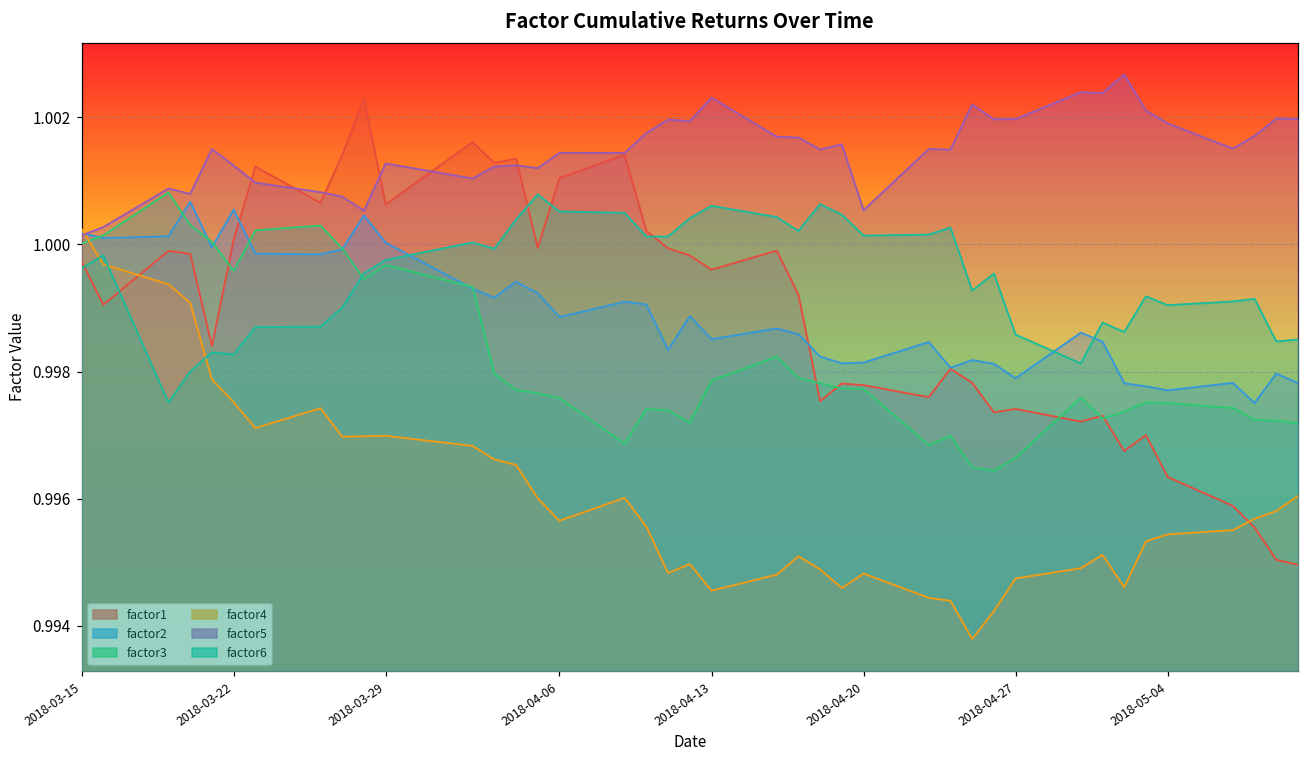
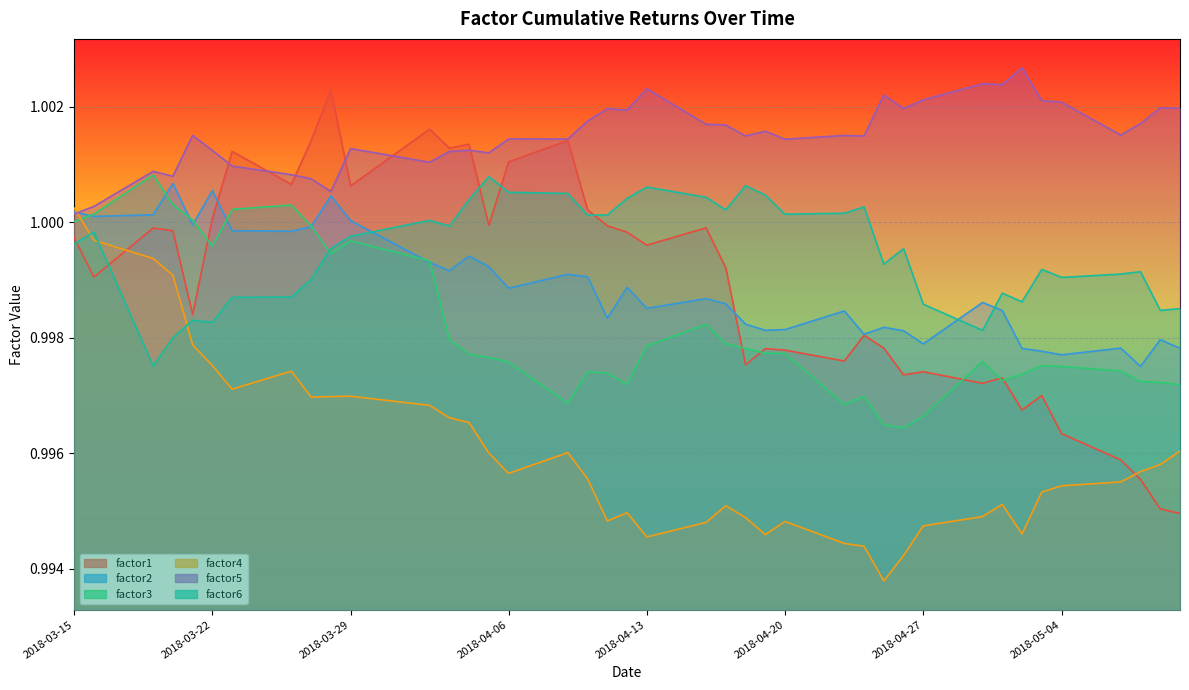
factor5, 2018-04-20: 1.0005 -> 1.0014
factor5, 2018-04-27: 1.0020 -> 1.0021
factor5, 2018-05-04: 1.0019 -> 1.0021
